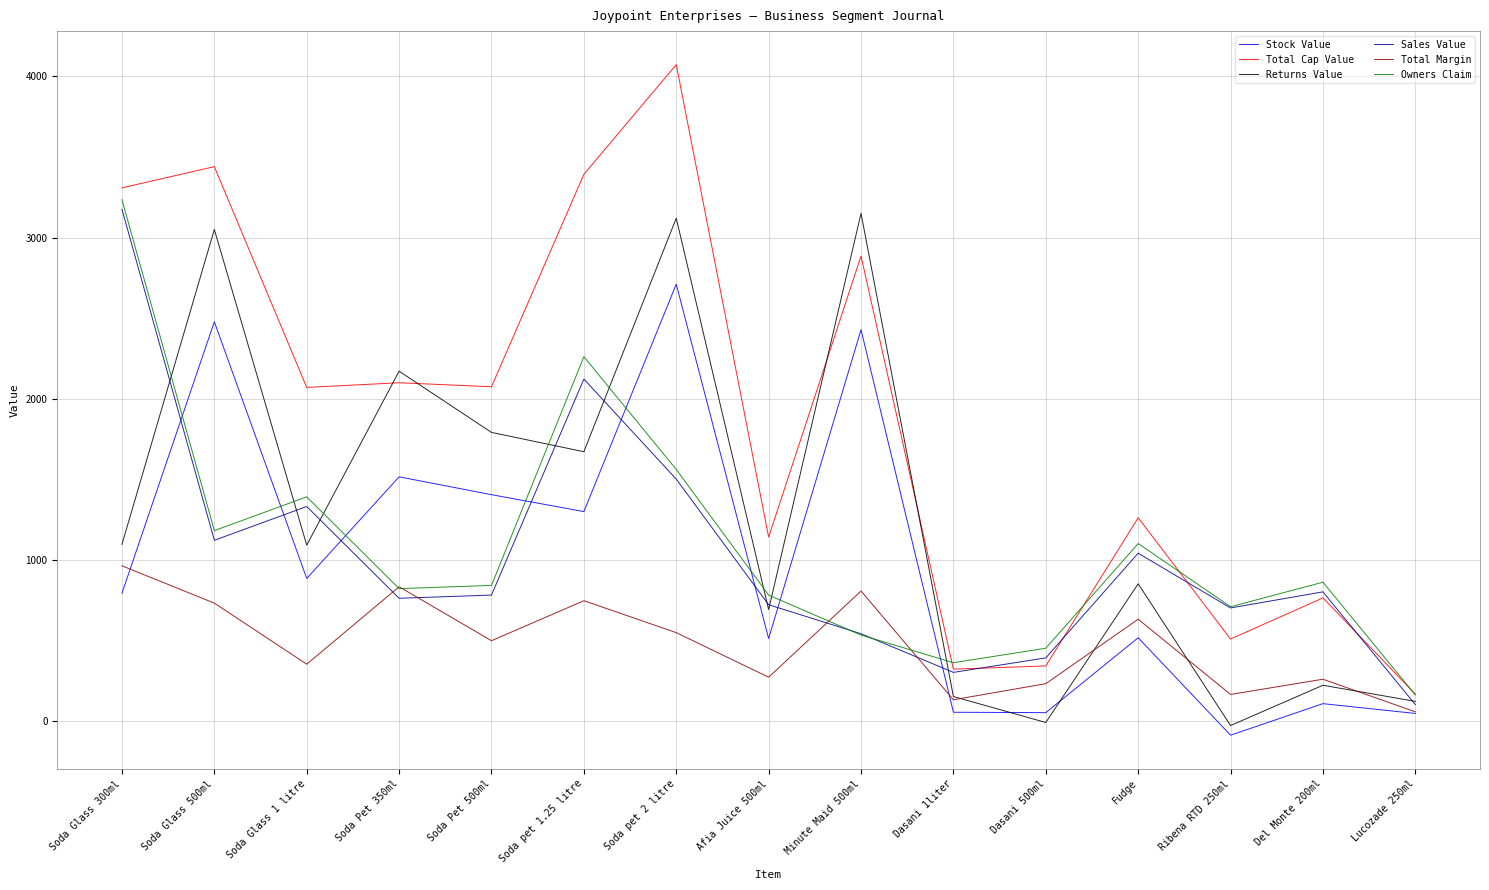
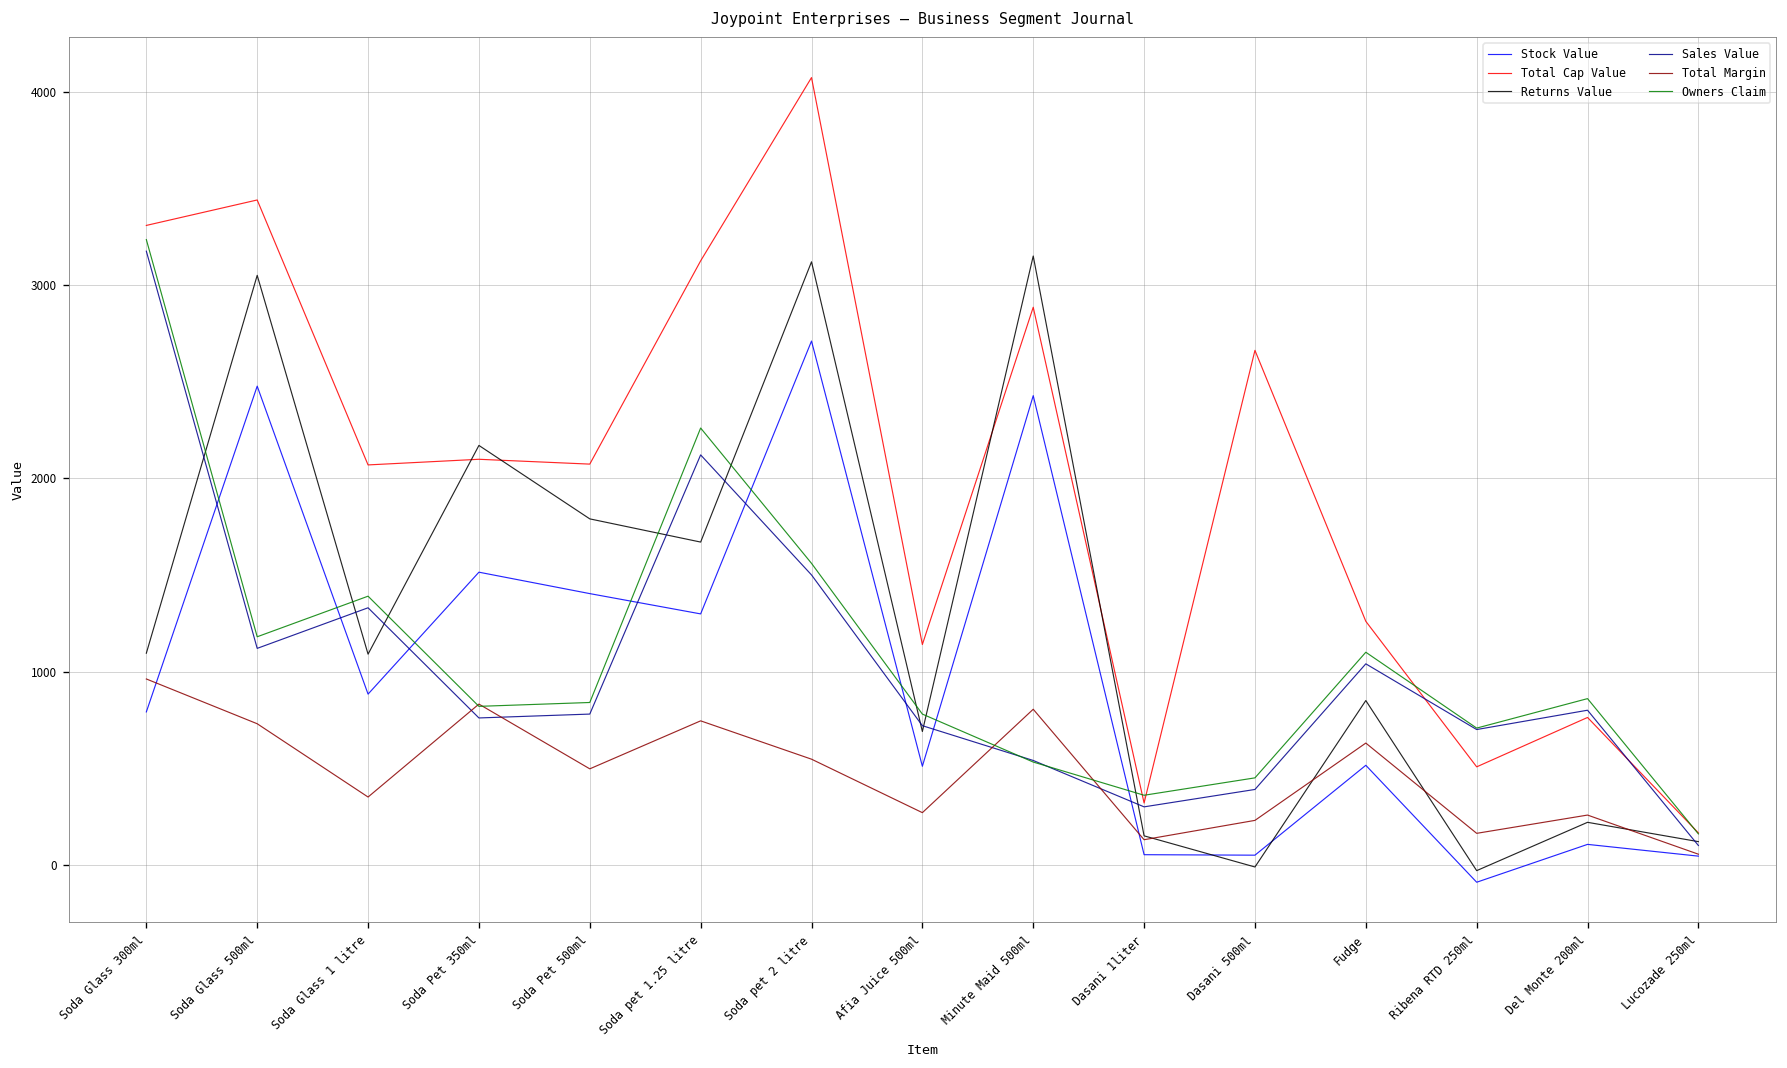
Total Cap Value, Soda pet 1.25 litre: 3390 -> 3130
Total Cap Value, Dasani 500ml: 340 -> 2660
